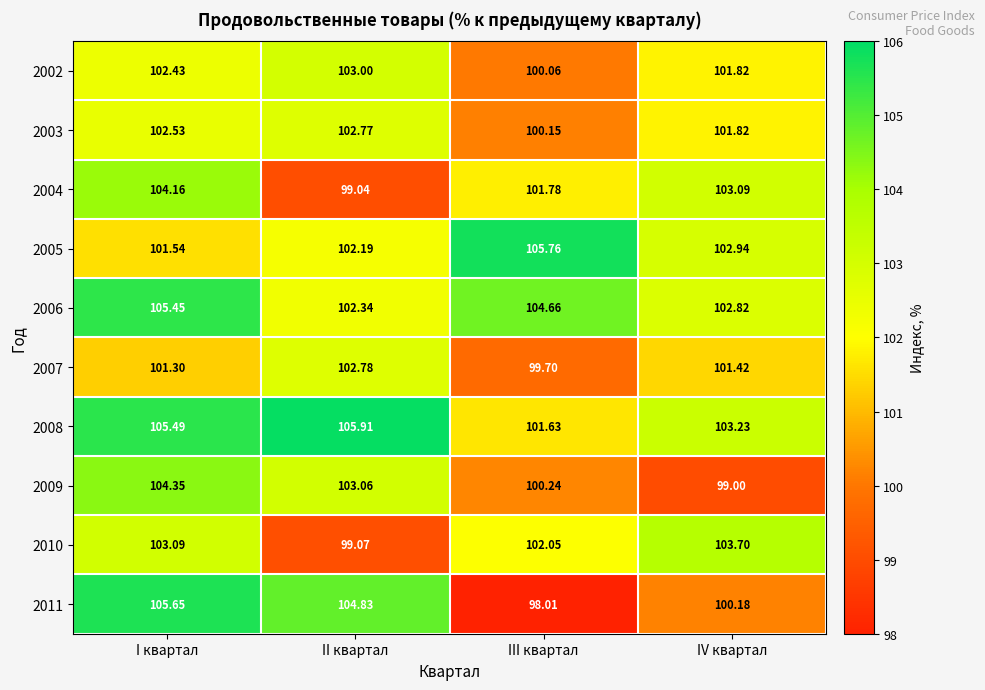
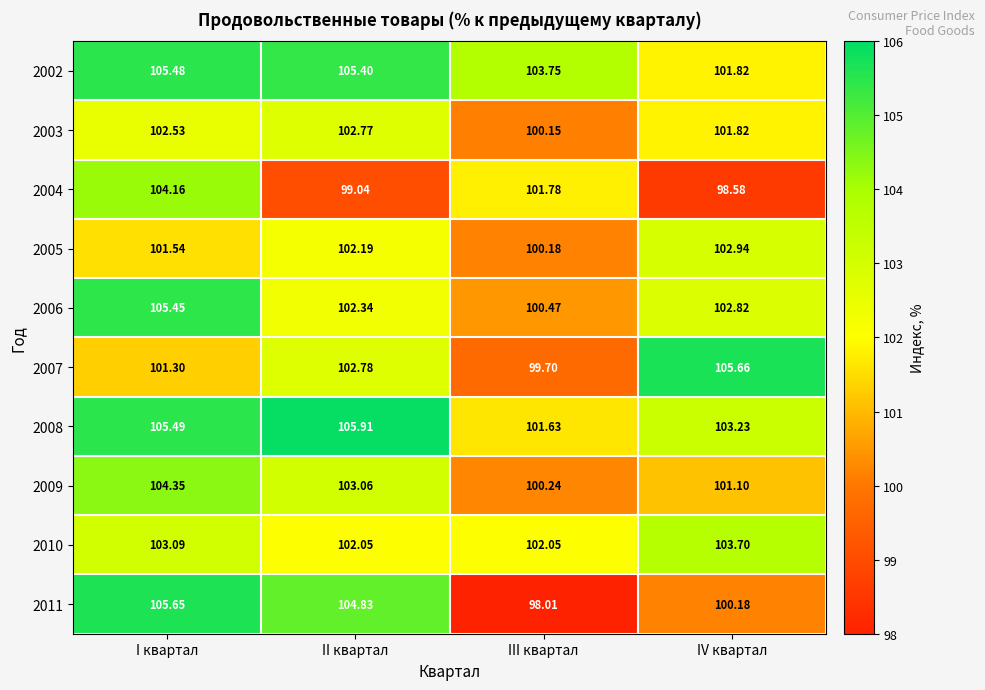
2002, I квартал: 102.43 -> 105.48
2002, II квартал: 103.00 -> 105.40
2002, III квартал: 100.06 -> 103.75
2004, IV квартал: 103.09 -> 98.58
2005, III квартал: 105.76 -> 100.18
2006, III квартал: 104.66 -> 100.47
2007, IV квартал: 101.42 -> 105.66
2009, IV квартал: 99.00 -> 101.10
2010, II квартал: 99.07 -> 102.05
